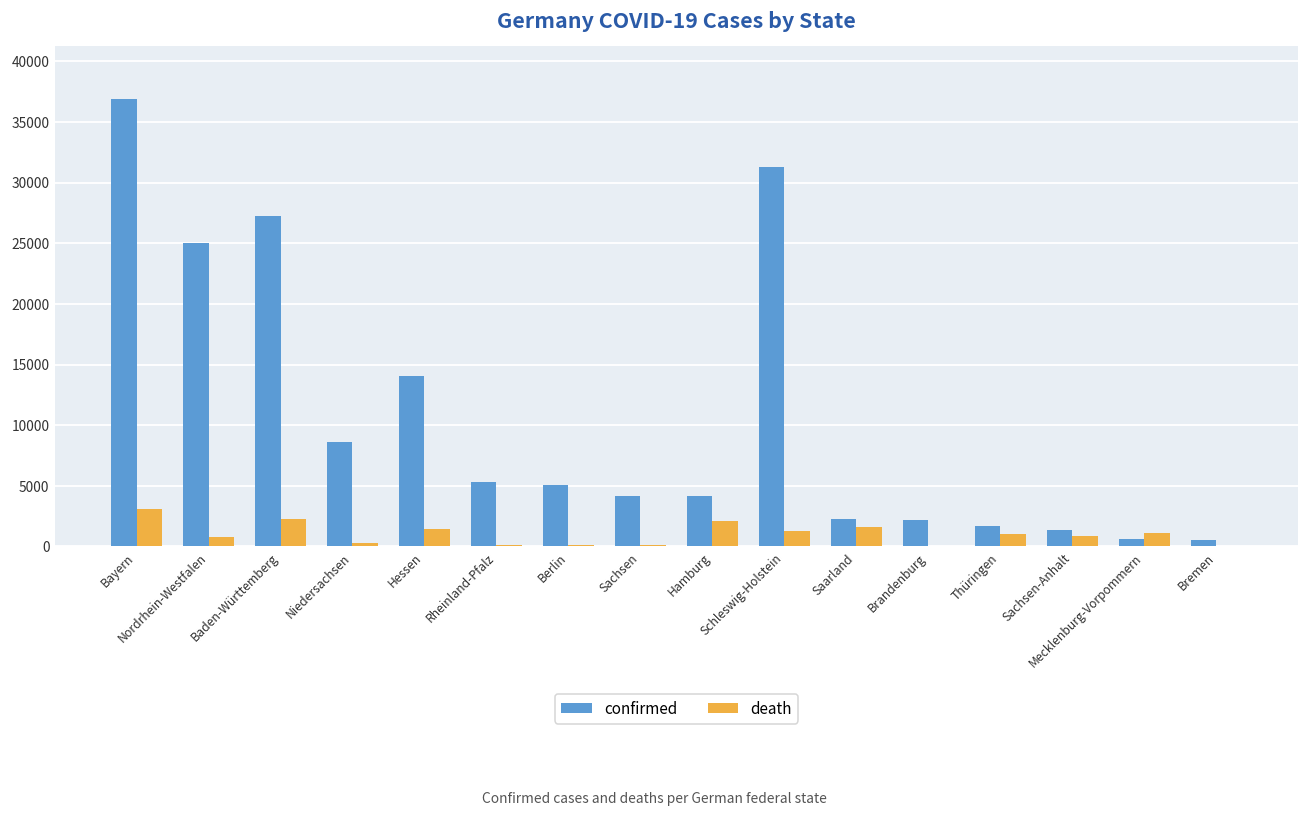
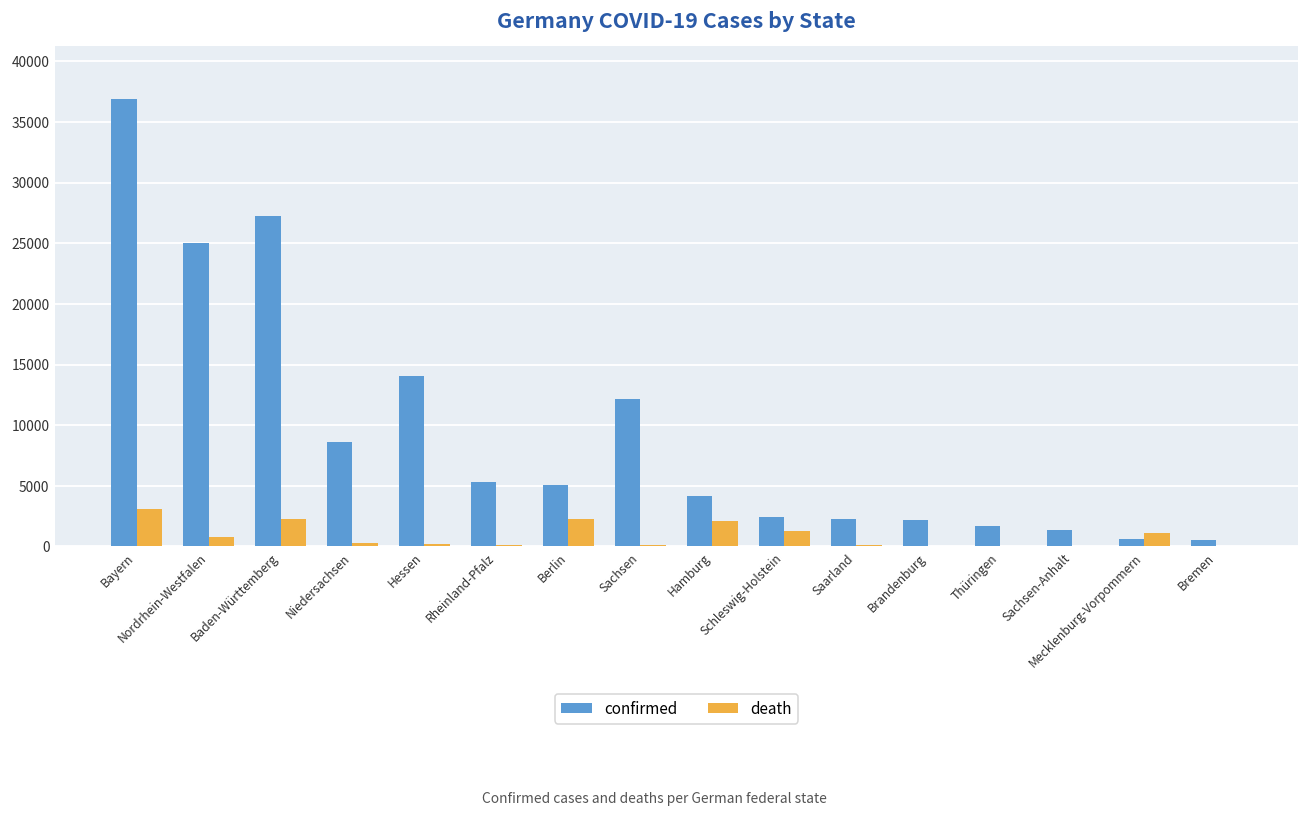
death, Hessen: 1500 -> 200
death, Berlin: 100 -> 2300
confirmed, Sachsen: 4100 -> 12100
confirmed, Schleswig-Holstein: 31300 -> 2400
death, Saarland: 1600 -> 100
death, Thüringen: 1000 -> 100
death, Sachsen-Anhalt: 800 -> 0
